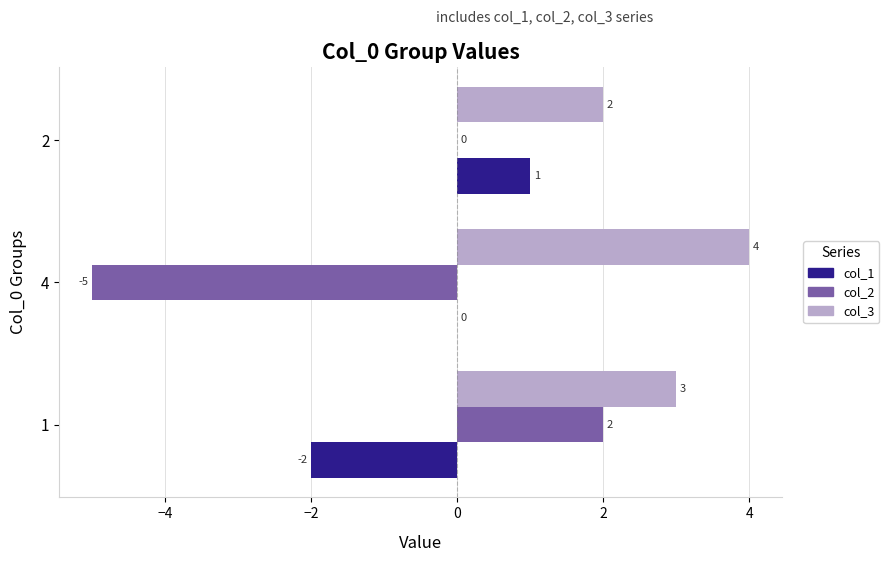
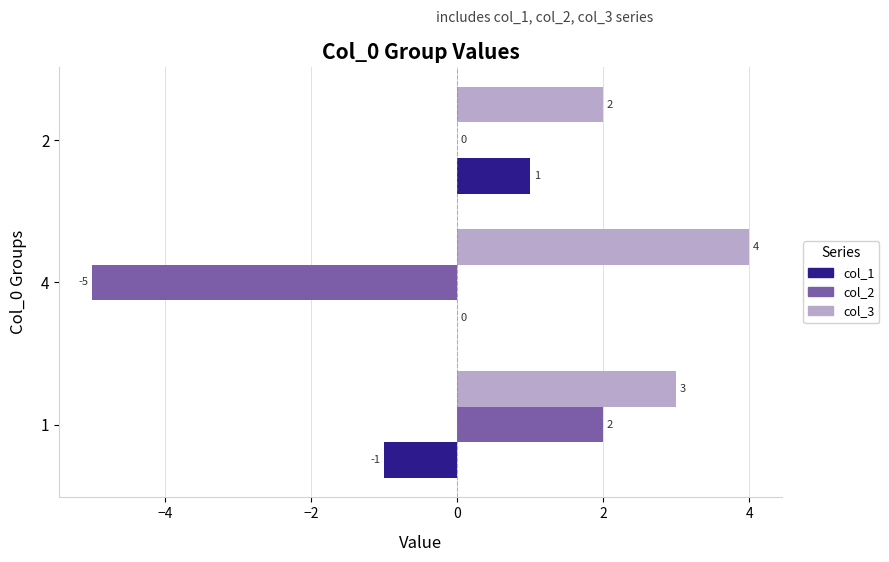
col_1, 1: -2 -> -1
